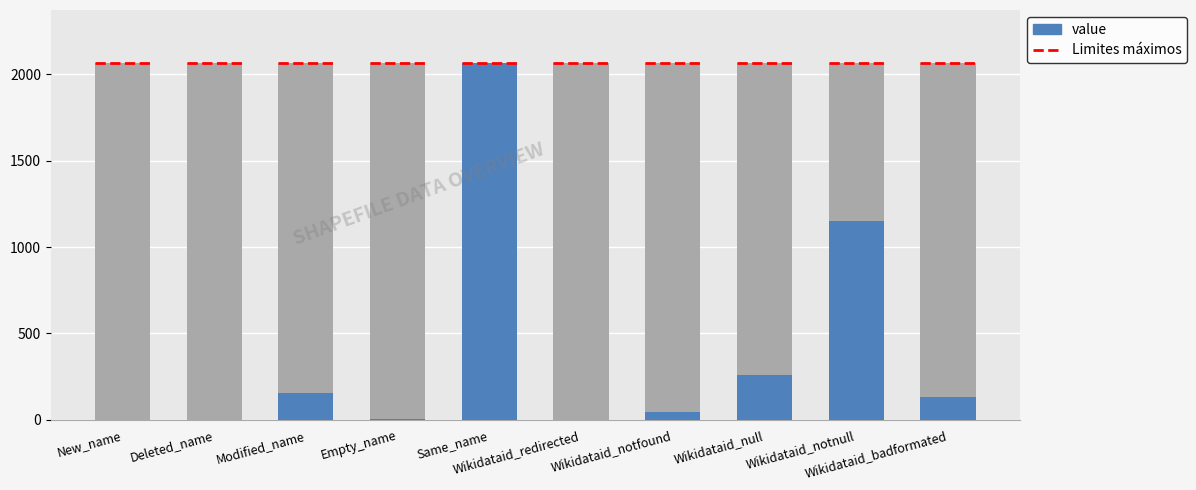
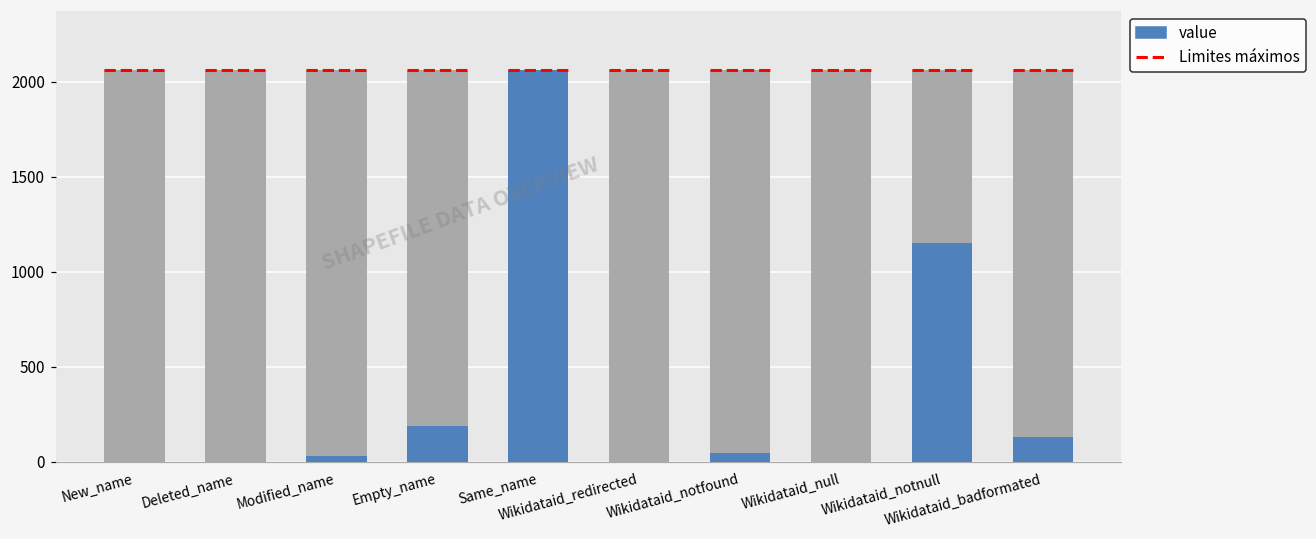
value, Modified_name: 160 -> 30
value, Empty_name: 10 -> 190
value, Wikidataid_null: 260 -> 0
